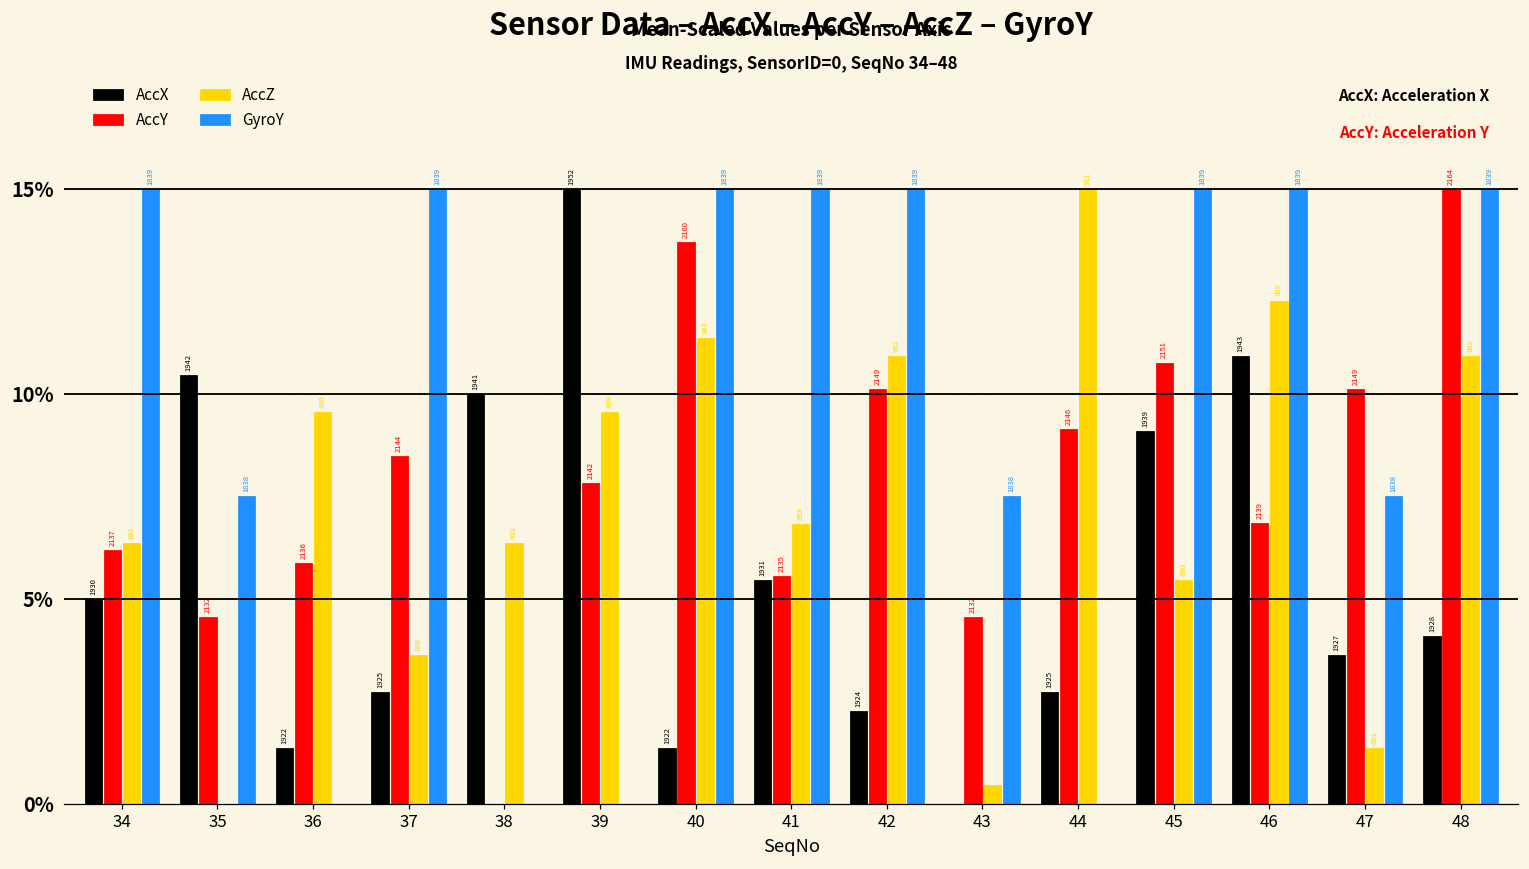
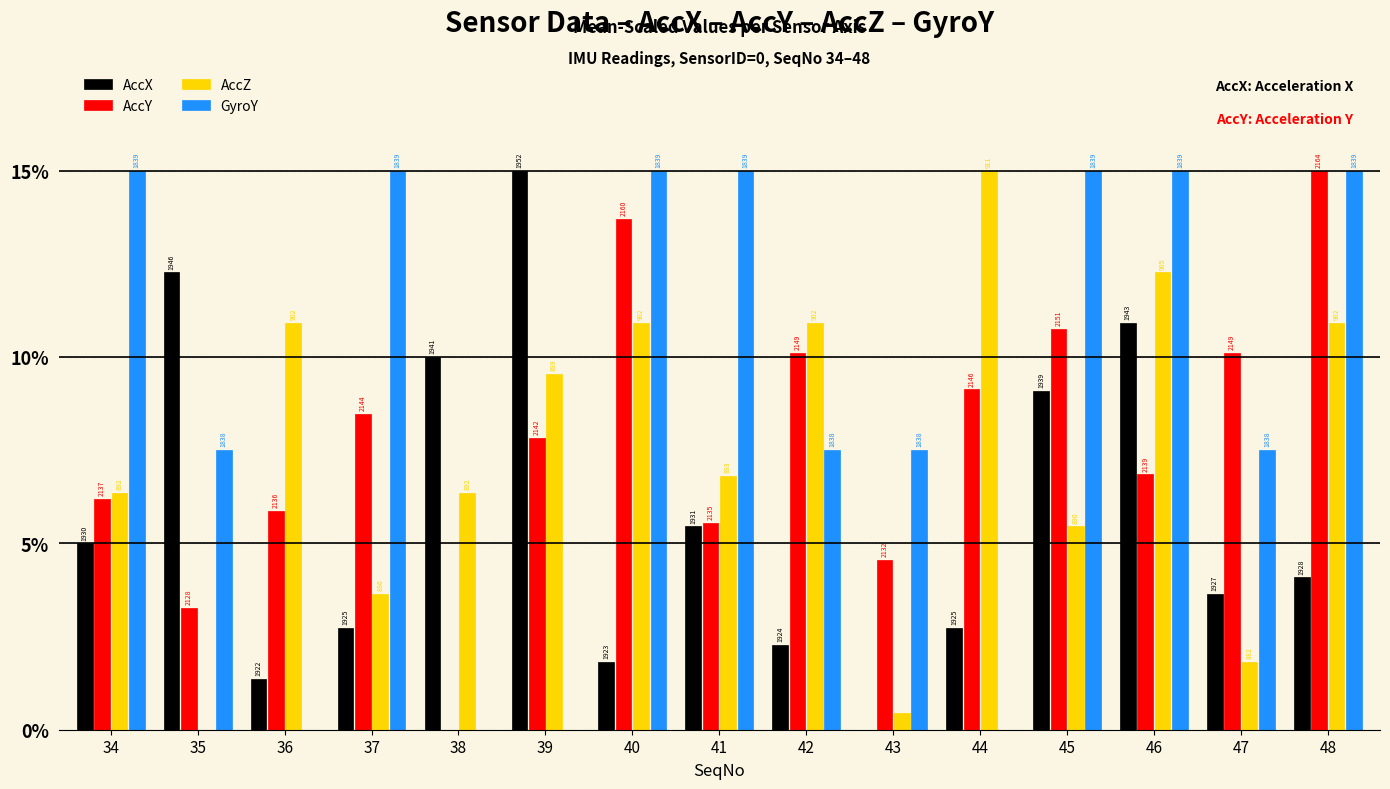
AccX, 35: 1942 -> 1946
AccY, 35: 2132 -> 2128
AccZ, 36: 899 -> 902
AccX, 40: 1922 -> 1923
AccZ, 40: 903 -> 902
GyroY, 42: 1839 -> 1838
AccZ, 47: 881 -> 882
